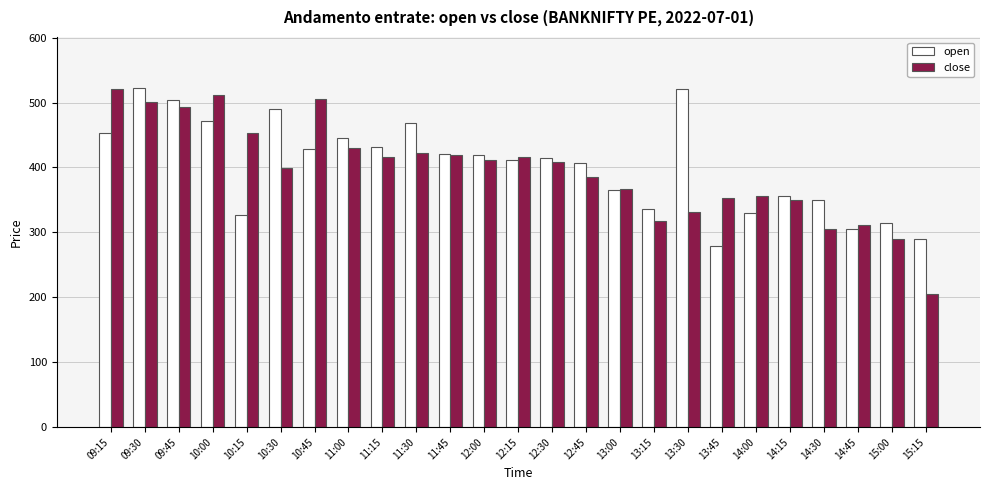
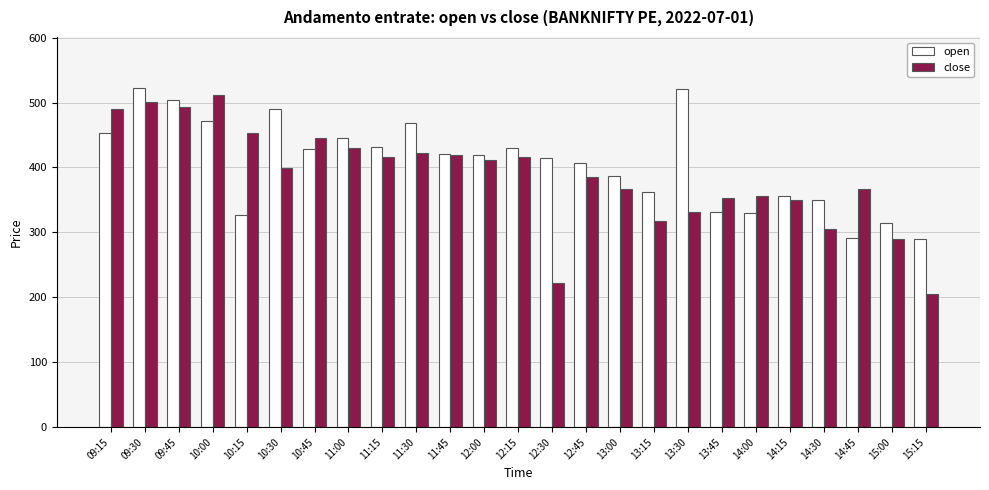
close, 09:15: 520 -> 490
close, 10:45: 500 -> 450
open, 12:15: 410 -> 430
close, 12:30: 410 -> 220
open, 13:00: 360 -> 390
open, 13:15: 340 -> 360
open, 13:45: 280 -> 330
open, 14:45: 310 -> 290
close, 14:45: 310 -> 370
